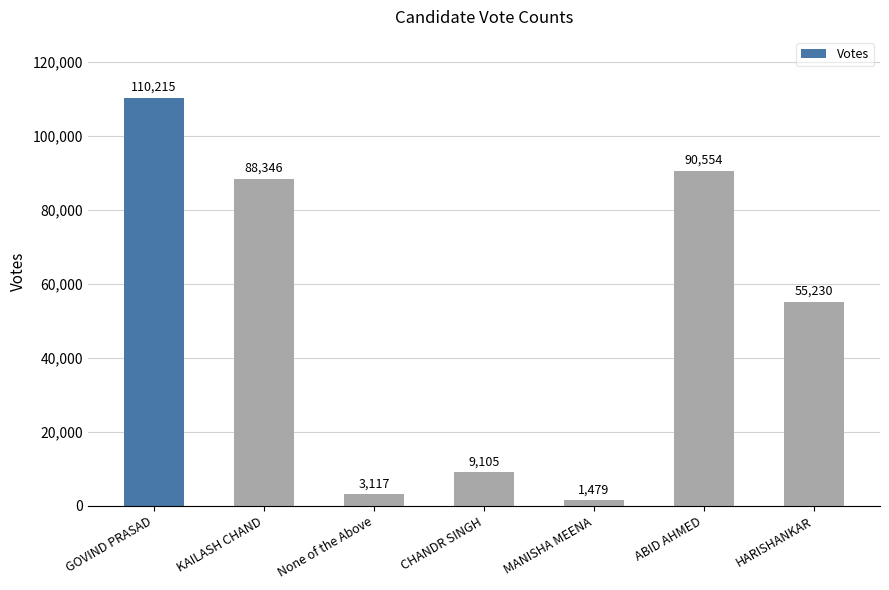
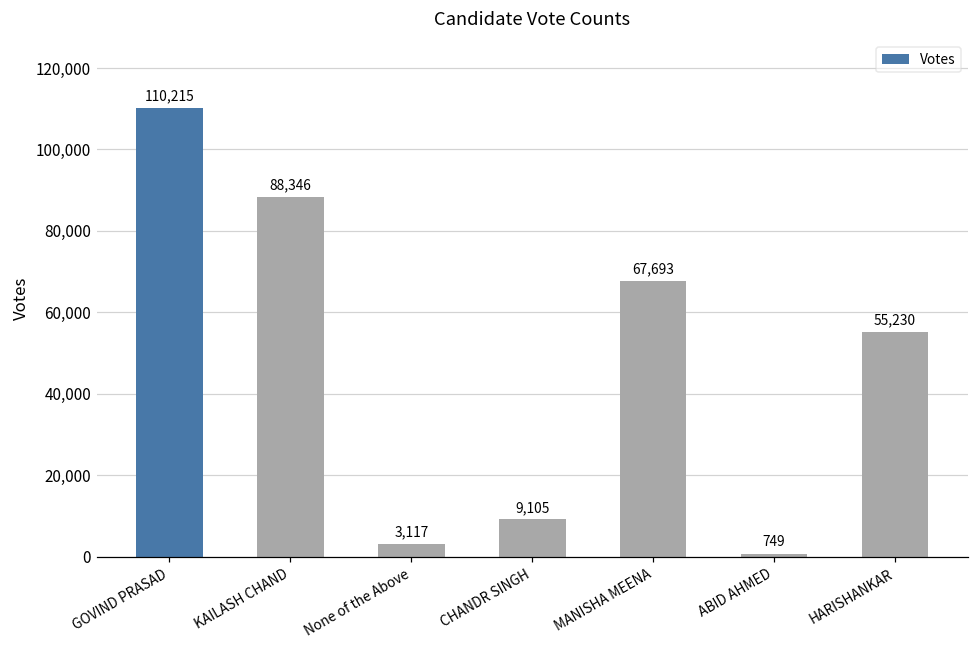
MANISHA MEENA: 1,479 -> 67,693
ABID AHMED: 90,554 -> 749
